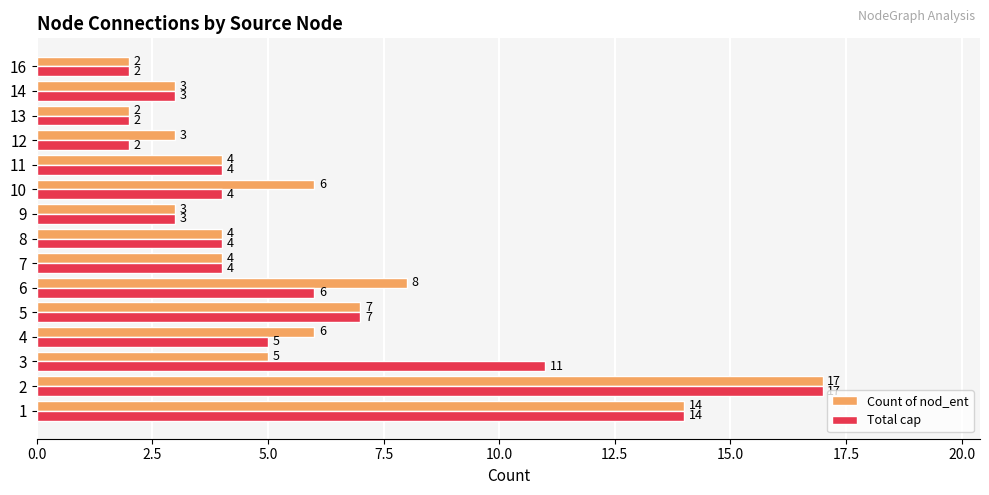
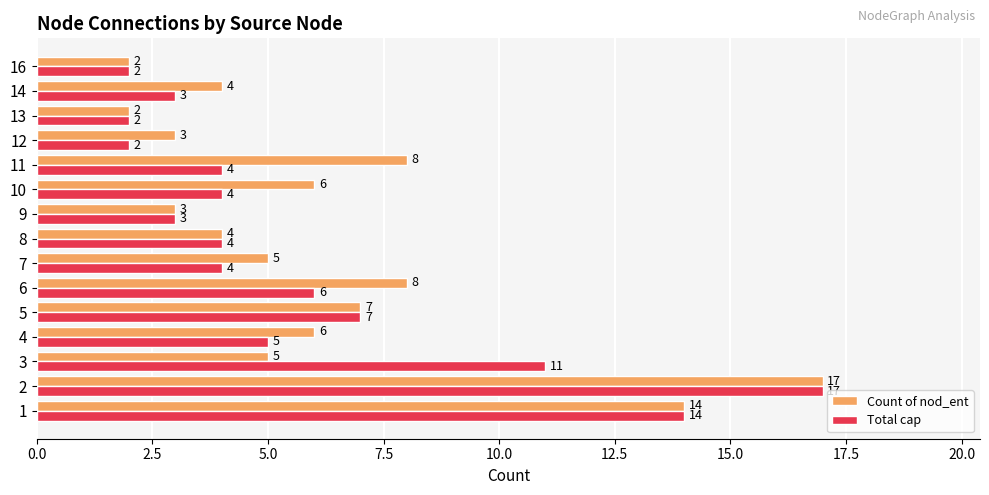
Count of nod_ent, 14: 3 -> 4
Count of nod_ent, 11: 4 -> 8
Count of nod_ent, 7: 4 -> 5
